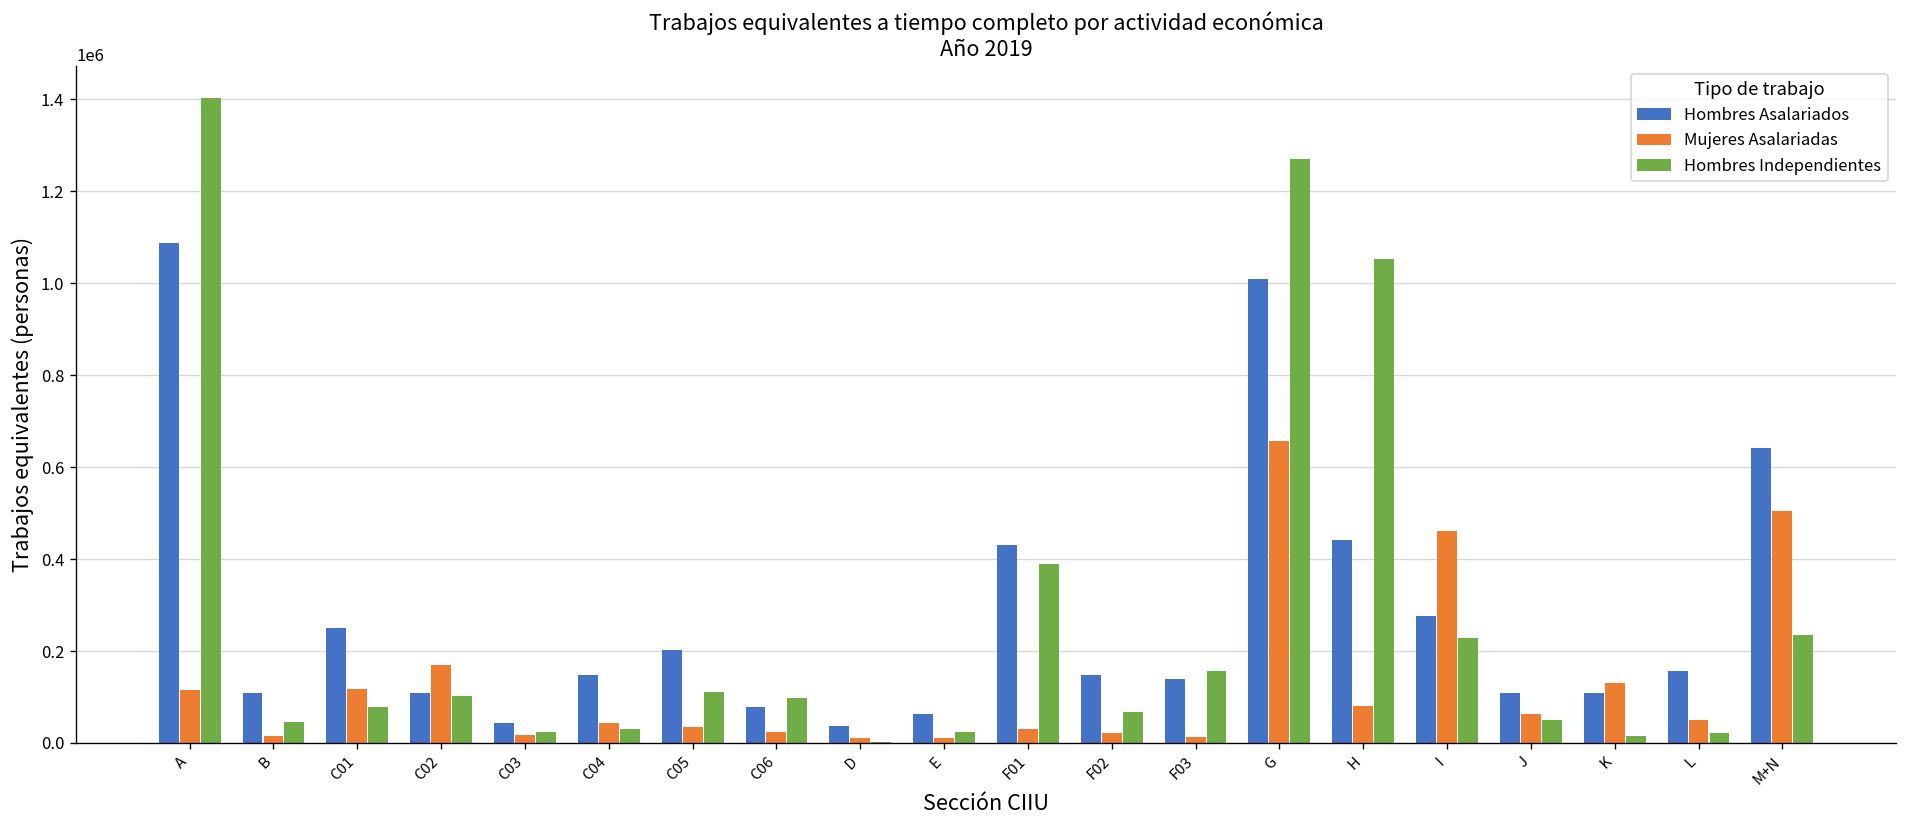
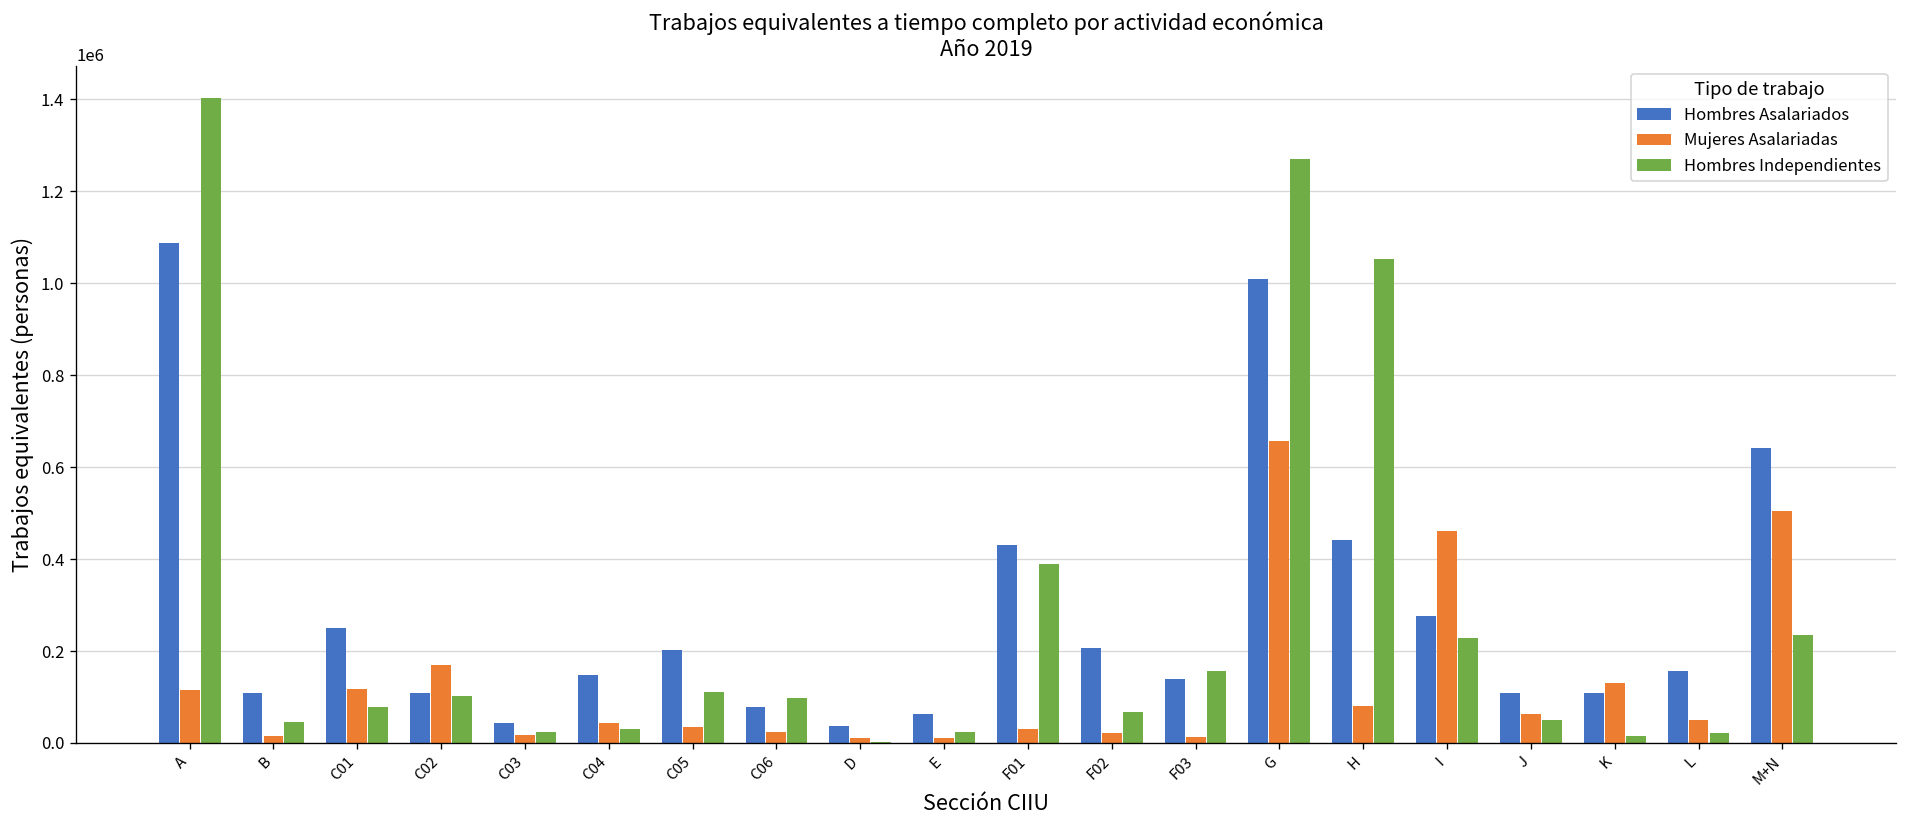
Hombres Asalariados, F02: 150000 -> 210000
